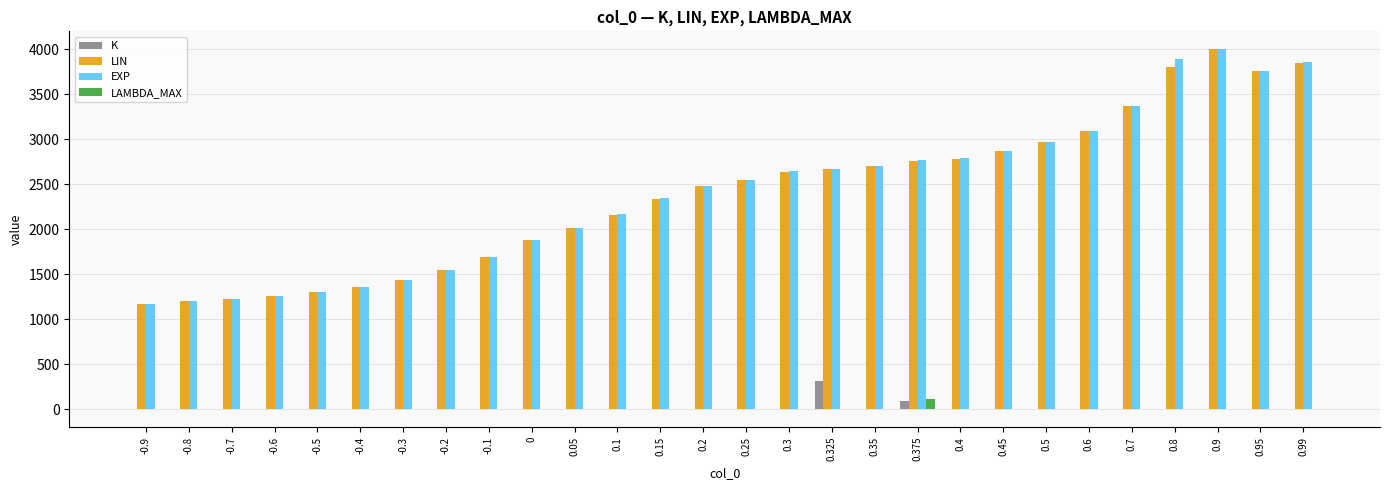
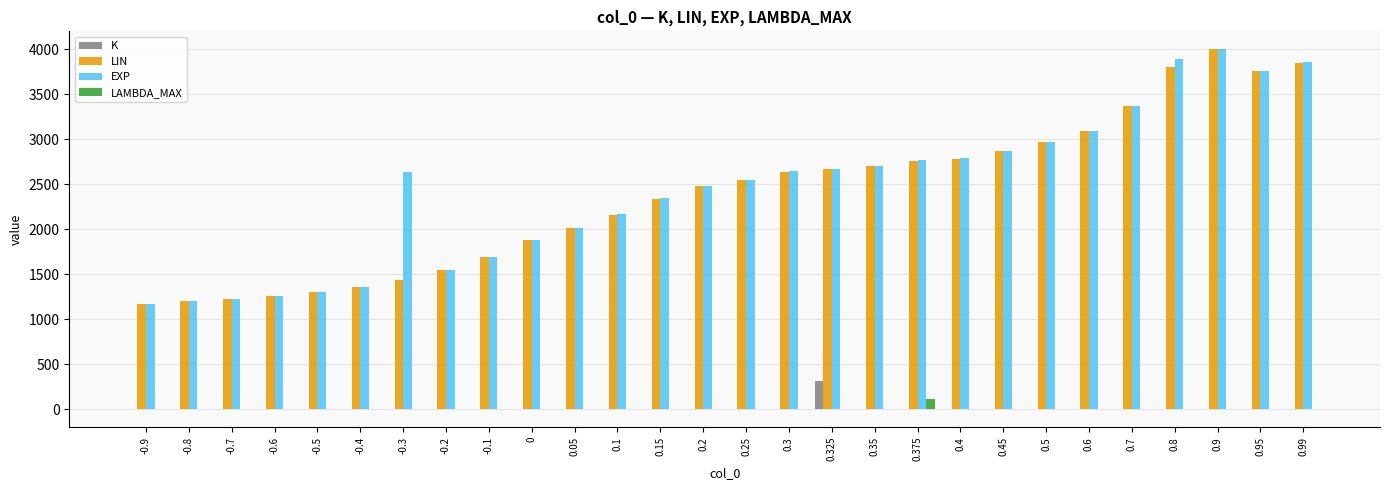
EXP, -0.3: 1400 -> 2600
K, 0.375: 100 -> 0
